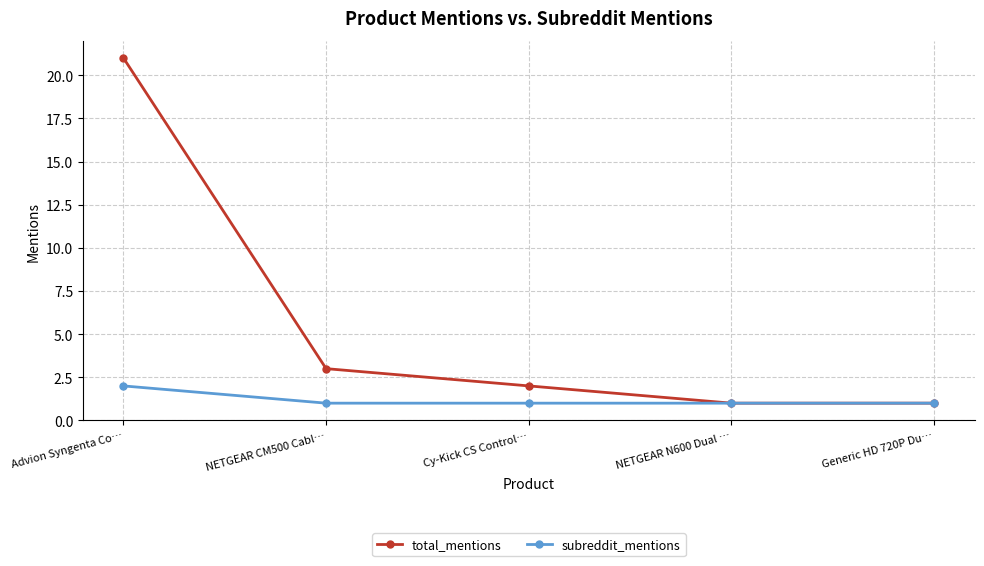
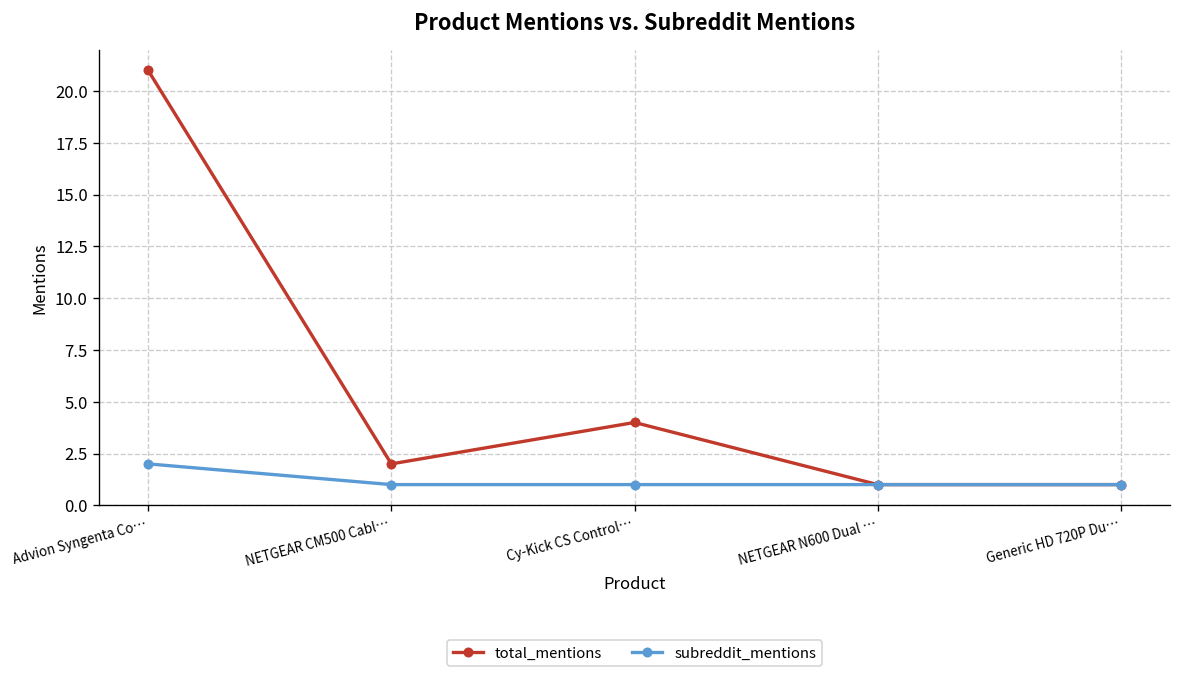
total_mentions, NETGEAR CM500 Cabl…: 3 -> 2
total_mentions, Cy-Kick CS Control…: 2 -> 4
